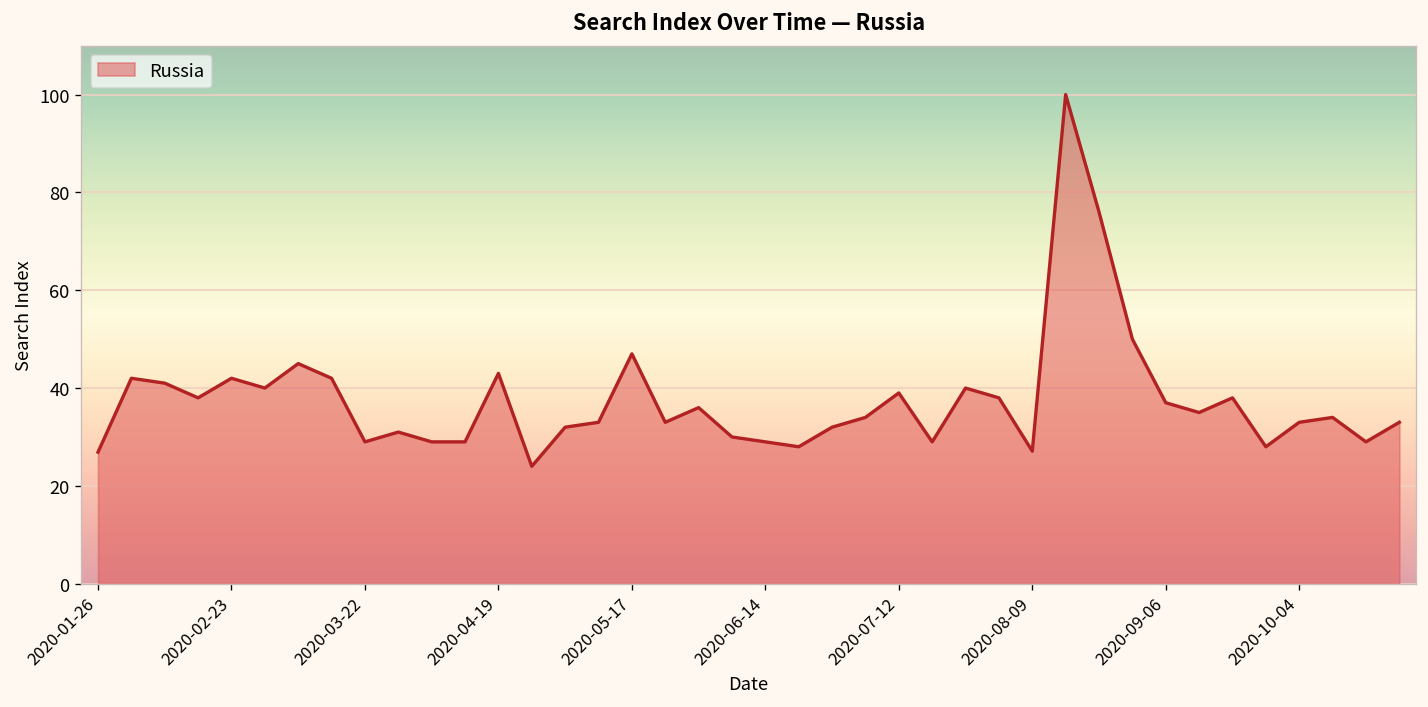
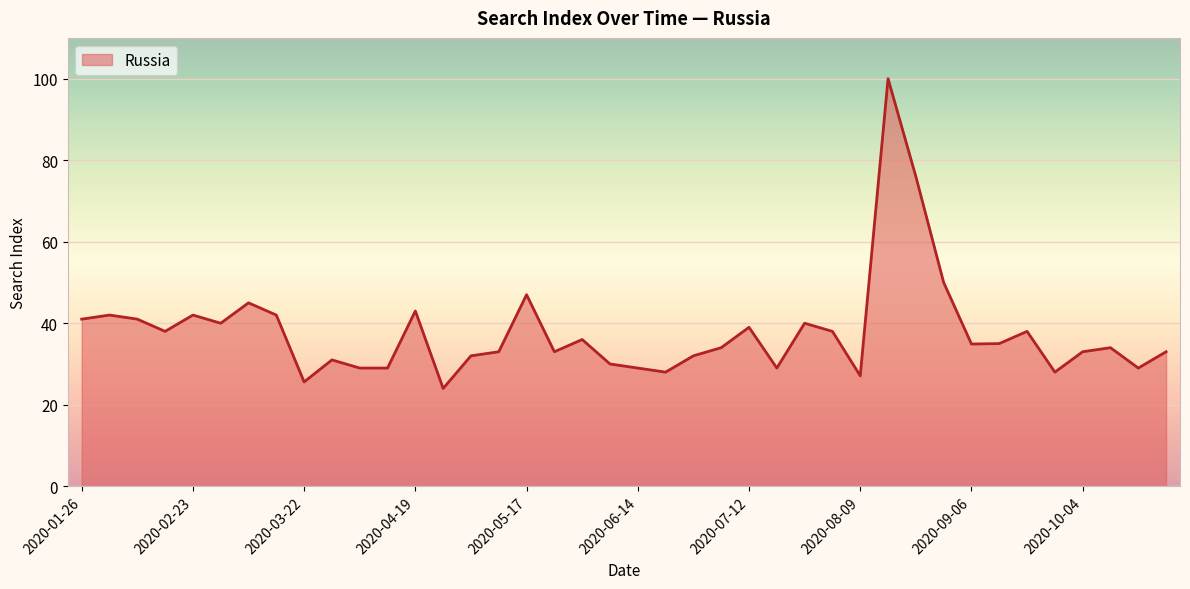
2020-01-26: 27 -> 41
2020-03-22: 29 -> 26
2020-09-06: 37 -> 35
